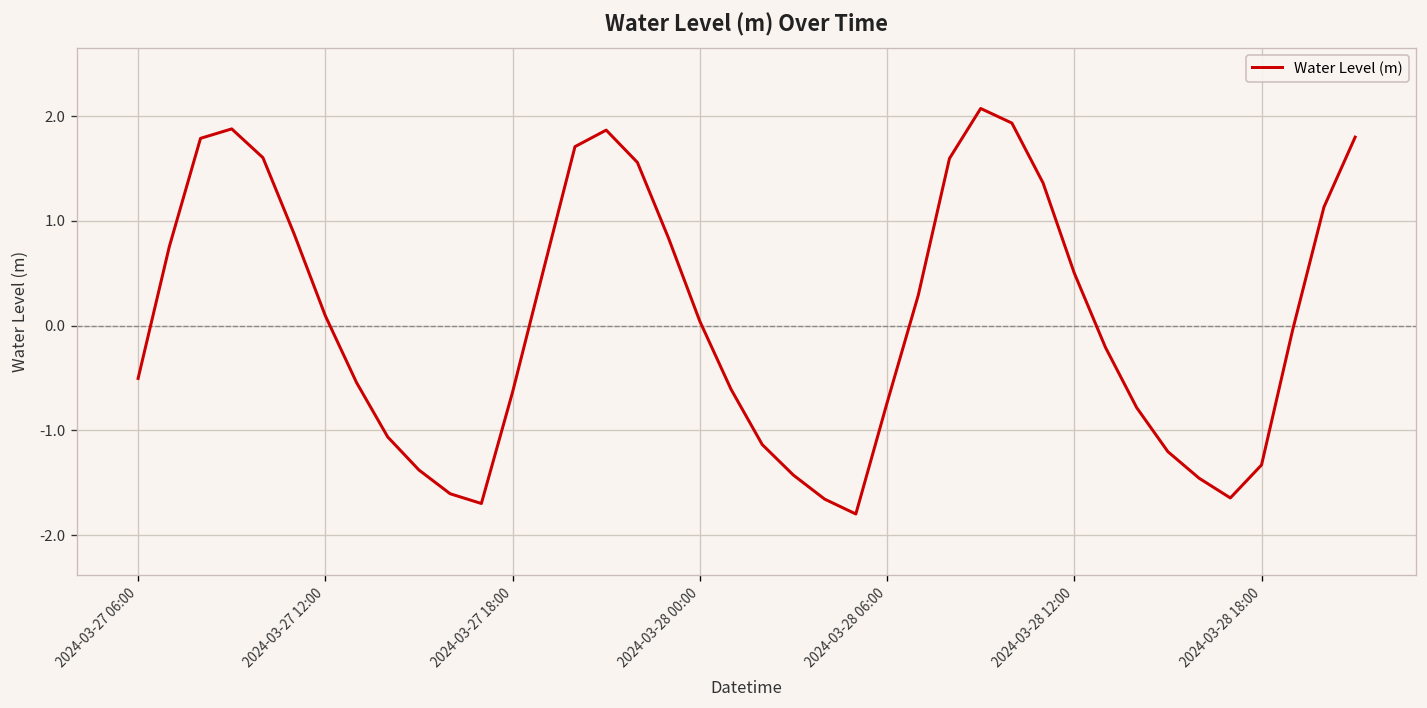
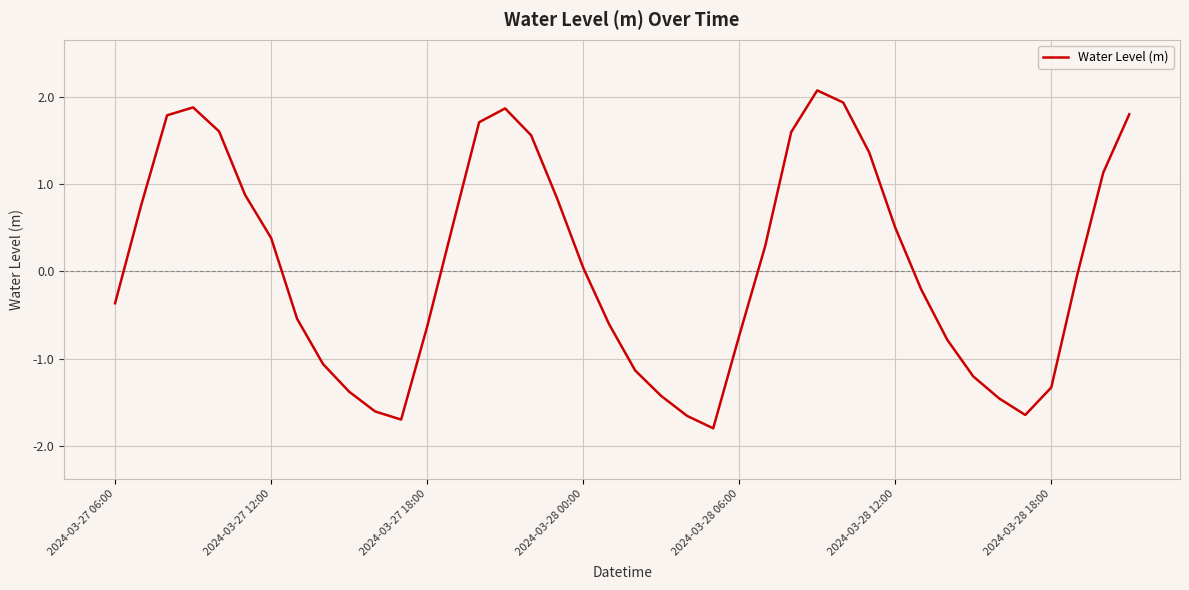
2024-03-27 06:00: -0.5 -> -0.4
2024-03-27 12:00: 0.1 -> 0.4
